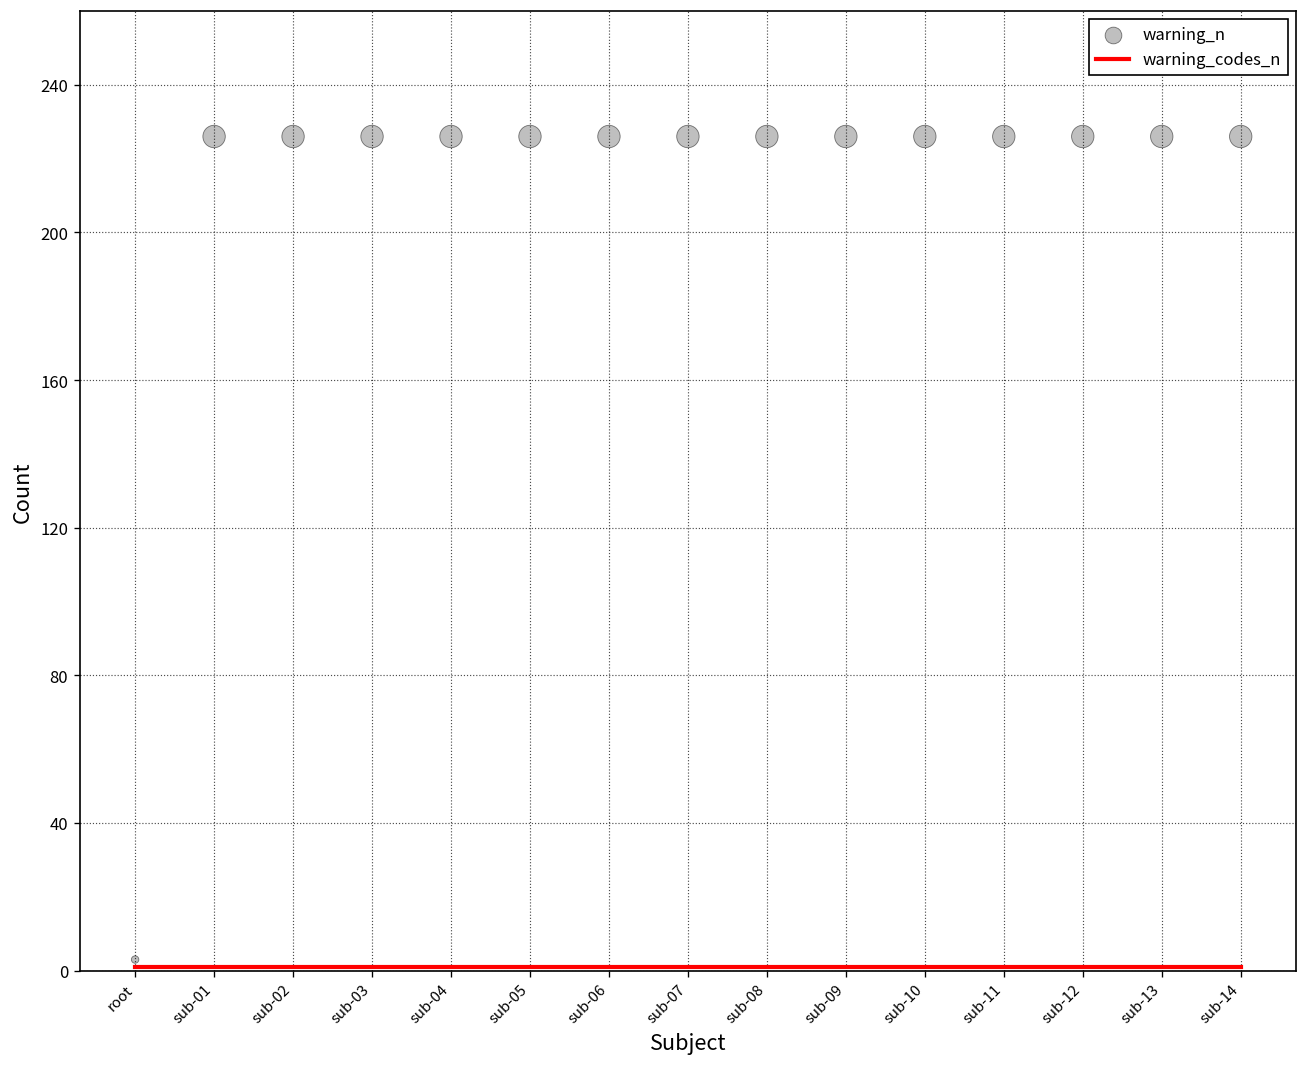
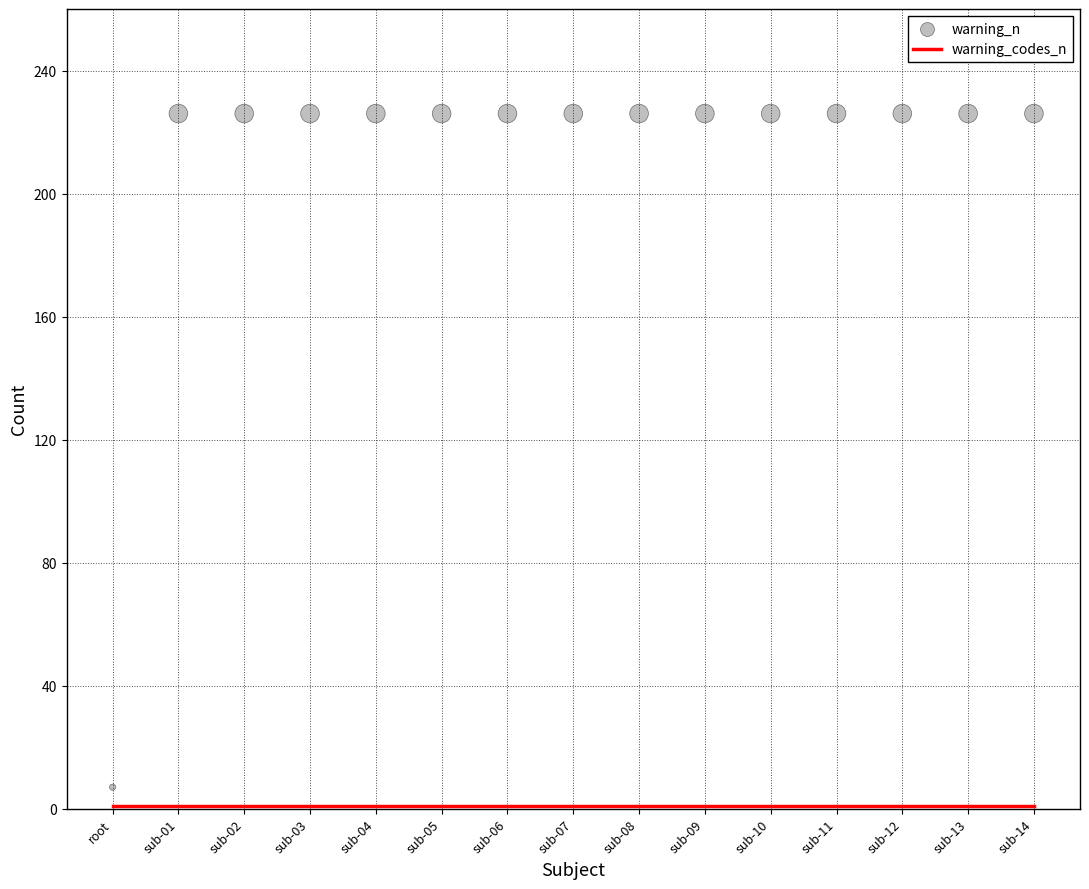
warning_n, root: 3 -> 7
